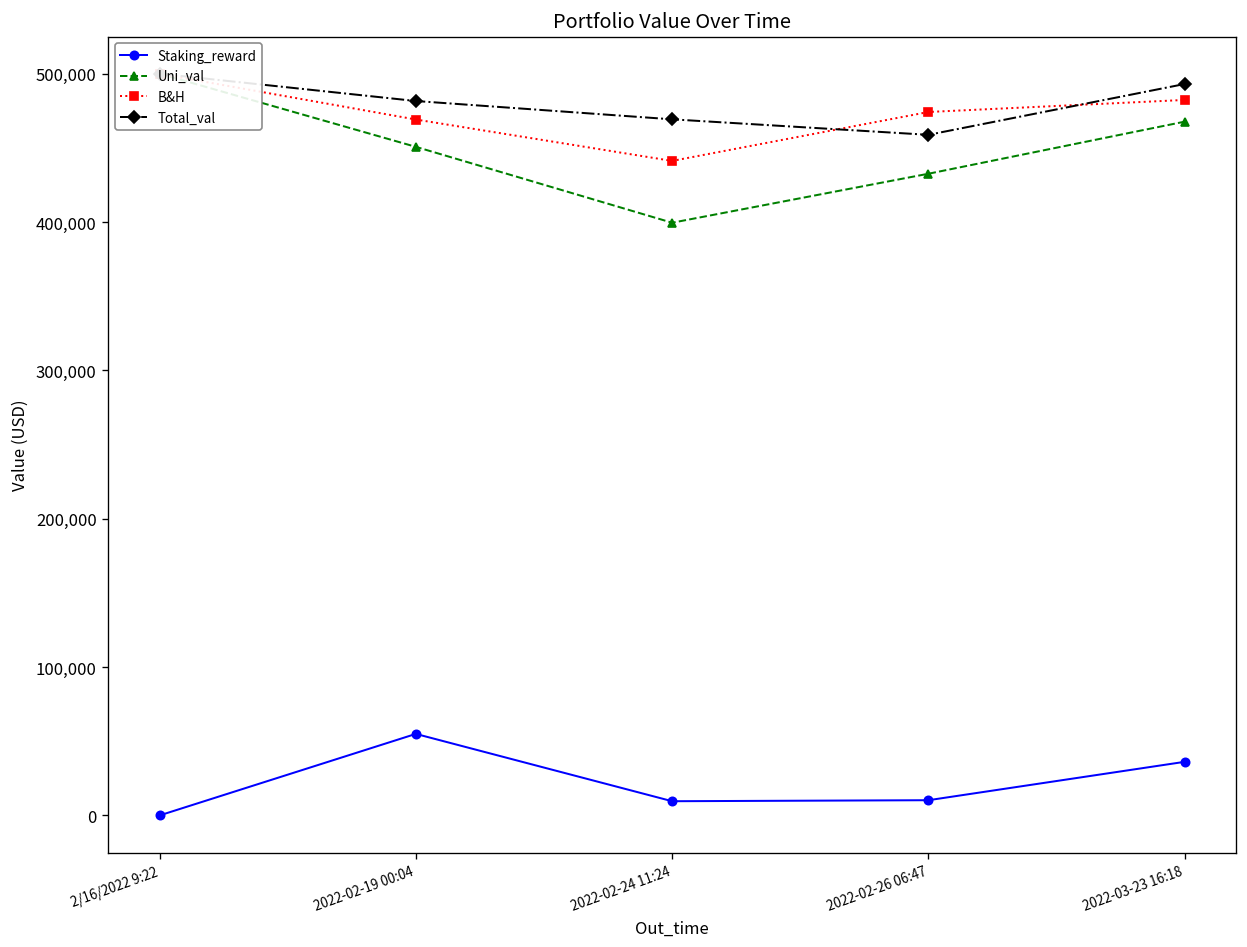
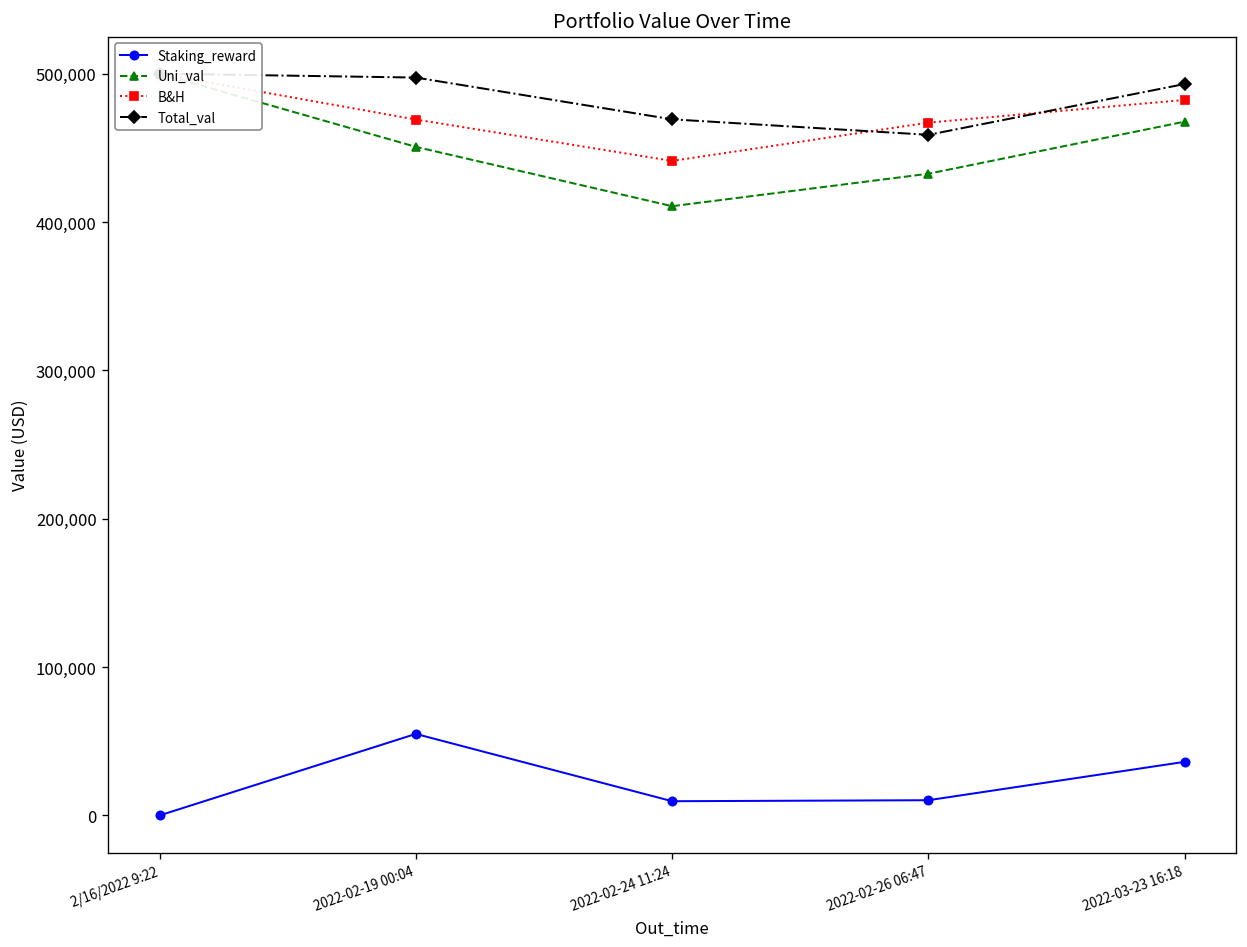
Total_val, 2022-02-19 00:04: 482,000 -> 497,000
Uni_val, 2022-02-24 11:24: 400,000 -> 411,000
B&H, 2022-02-26 06:47: 474,000 -> 467,000
